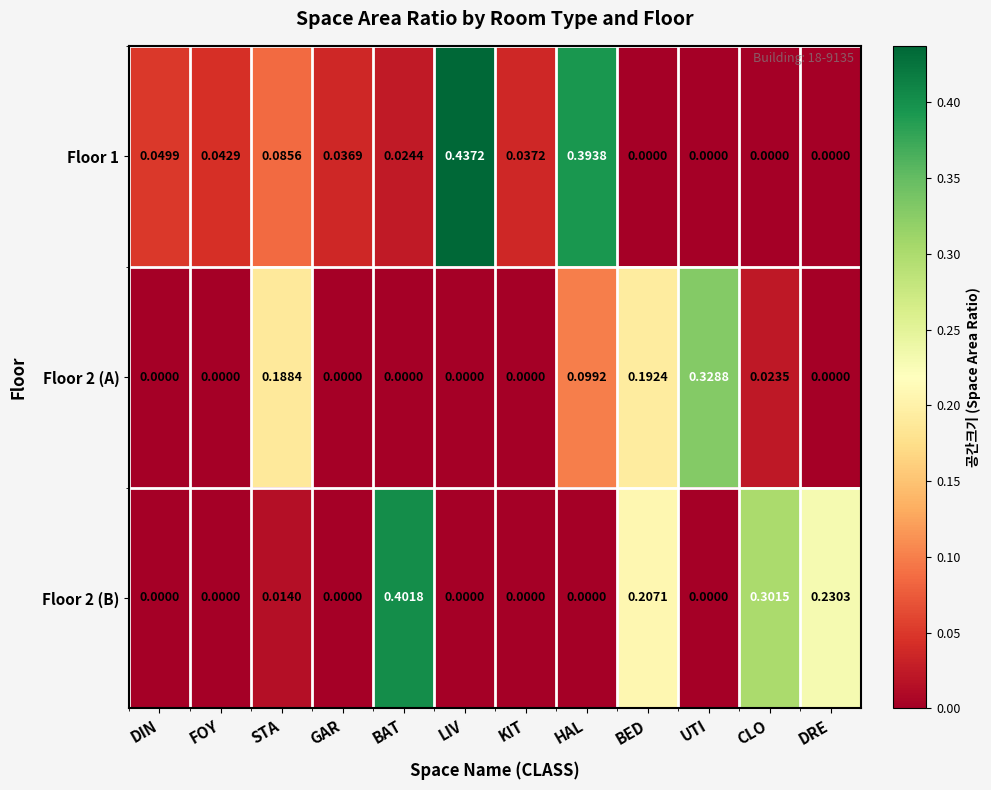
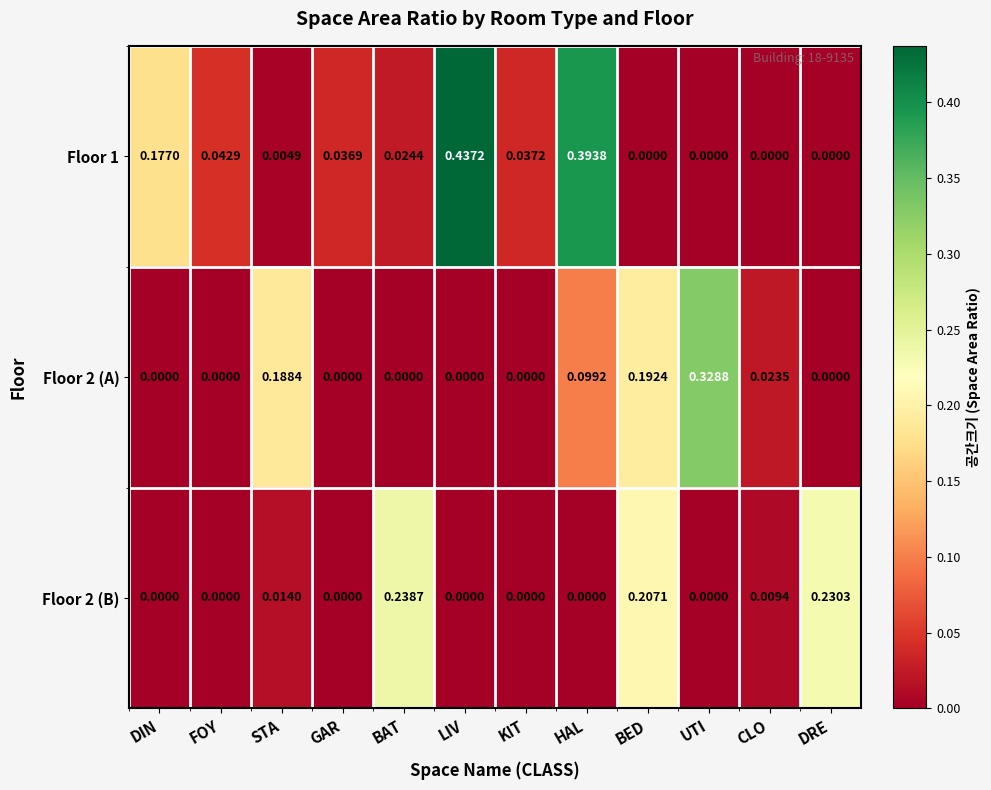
Floor 1, DIN: 0.0499 -> 0.1770
Floor 1, STA: 0.0856 -> 0.0049
Floor 2 (B), BAT: 0.4018 -> 0.2387
Floor 2 (B), CLO: 0.3015 -> 0.0094
